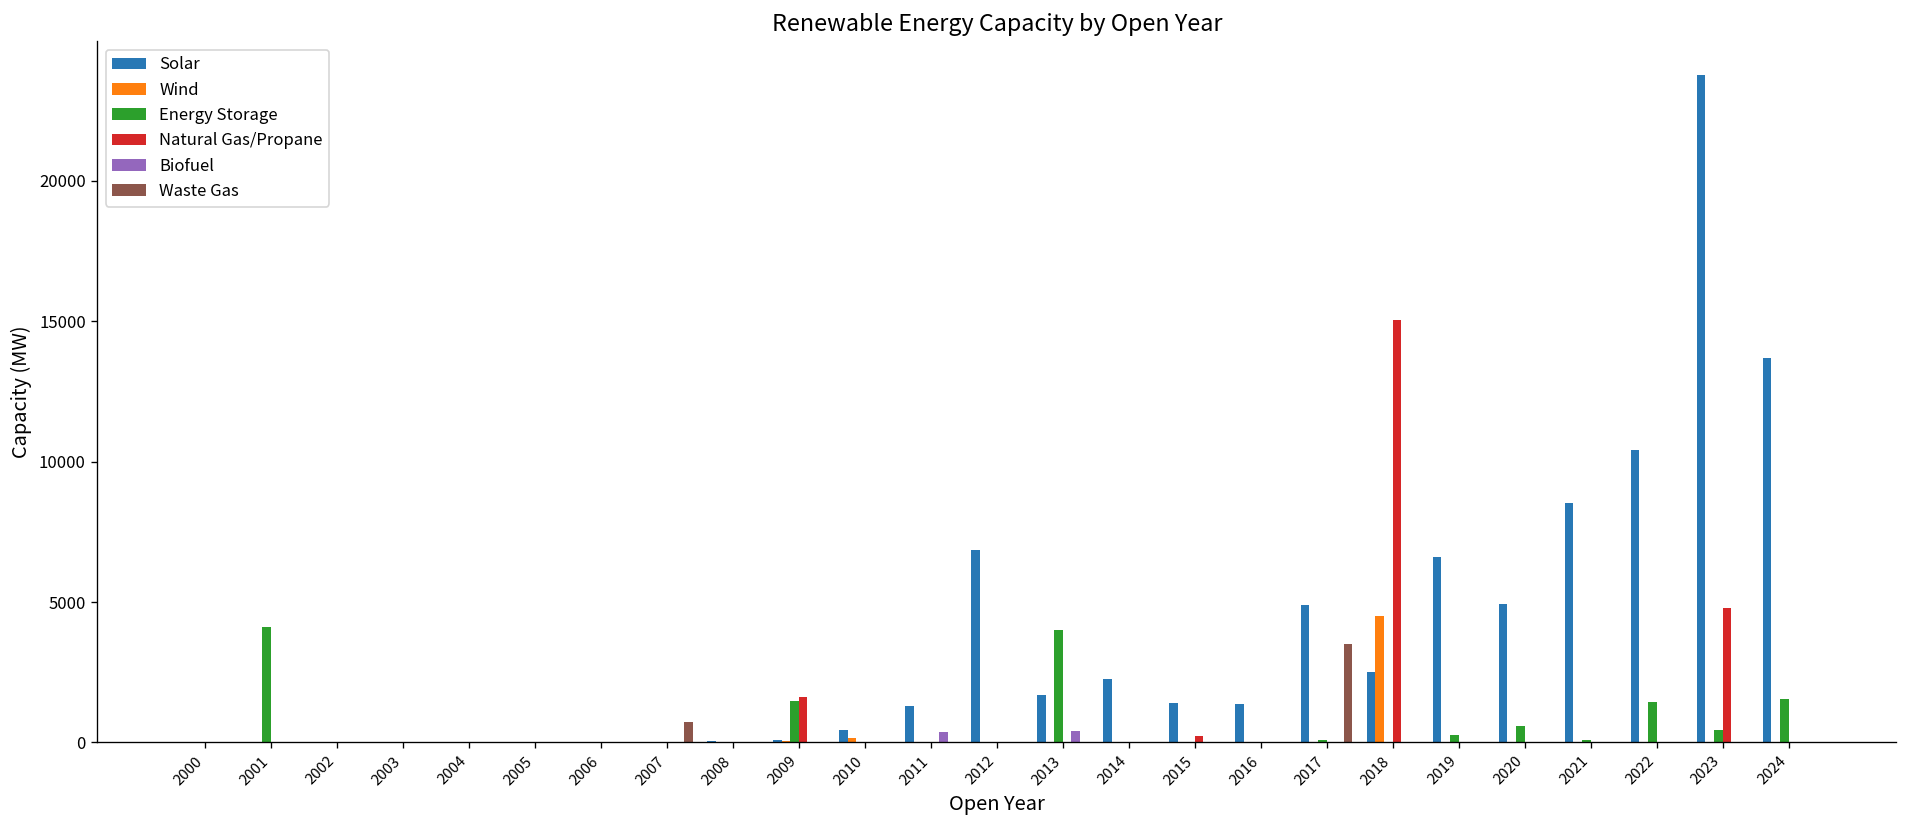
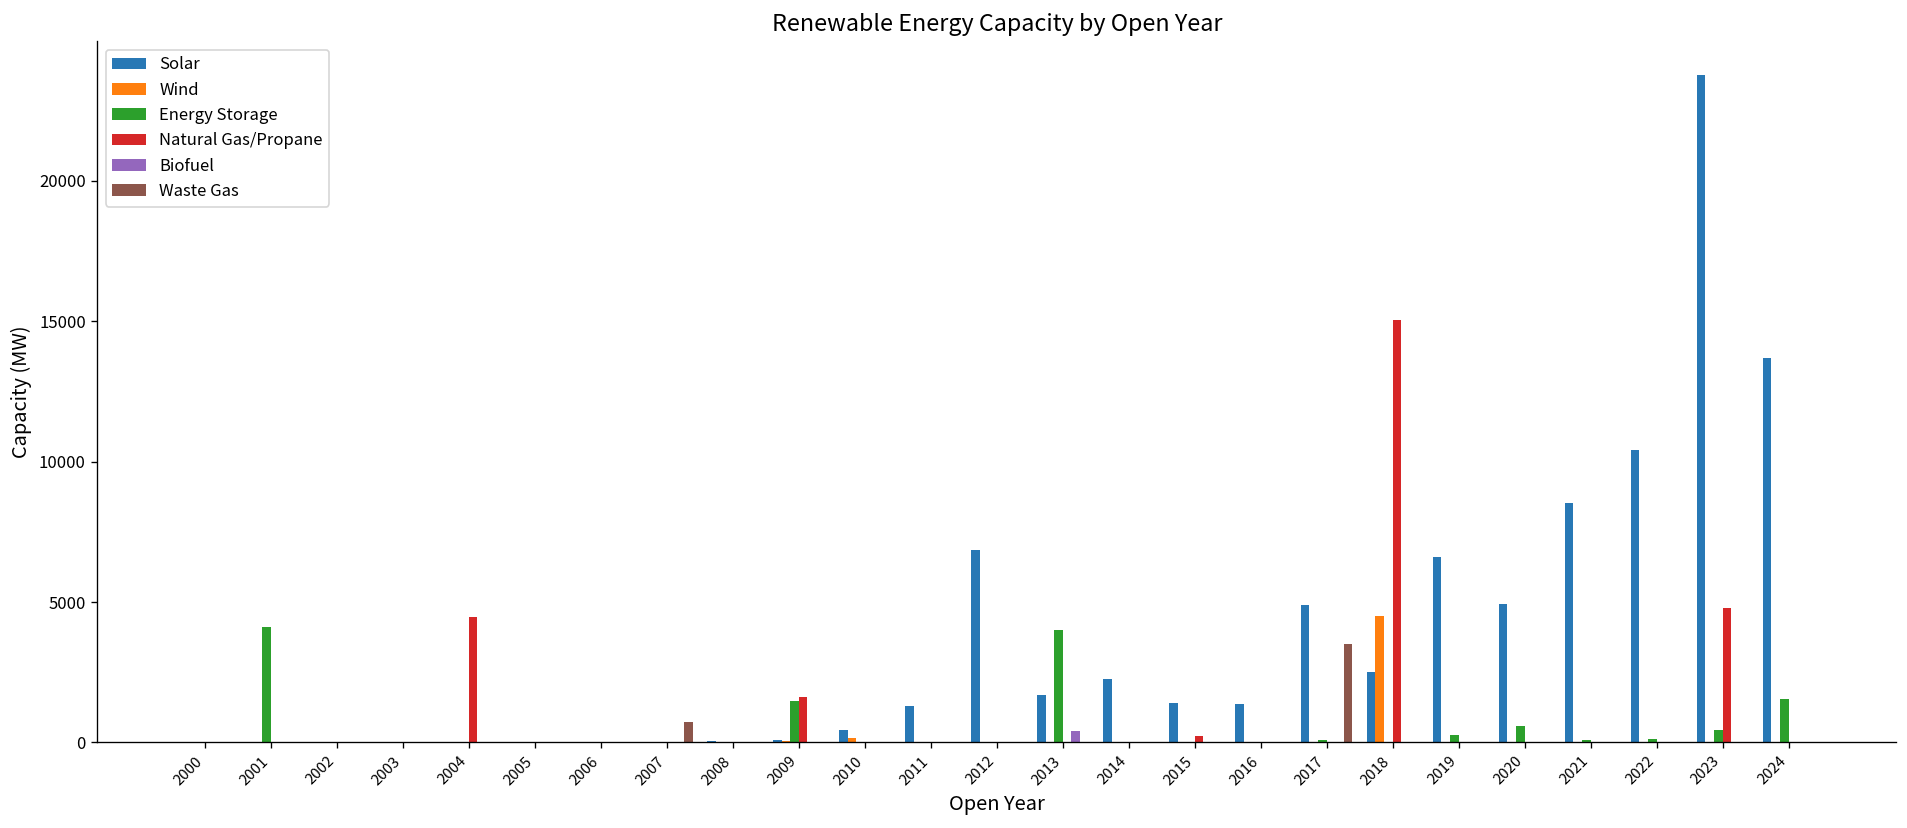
Natural Gas/Propane, 2004: 0 -> 4400
Biofuel, 2011: 400 -> 0
Energy Storage, 2022: 1400 -> 100
